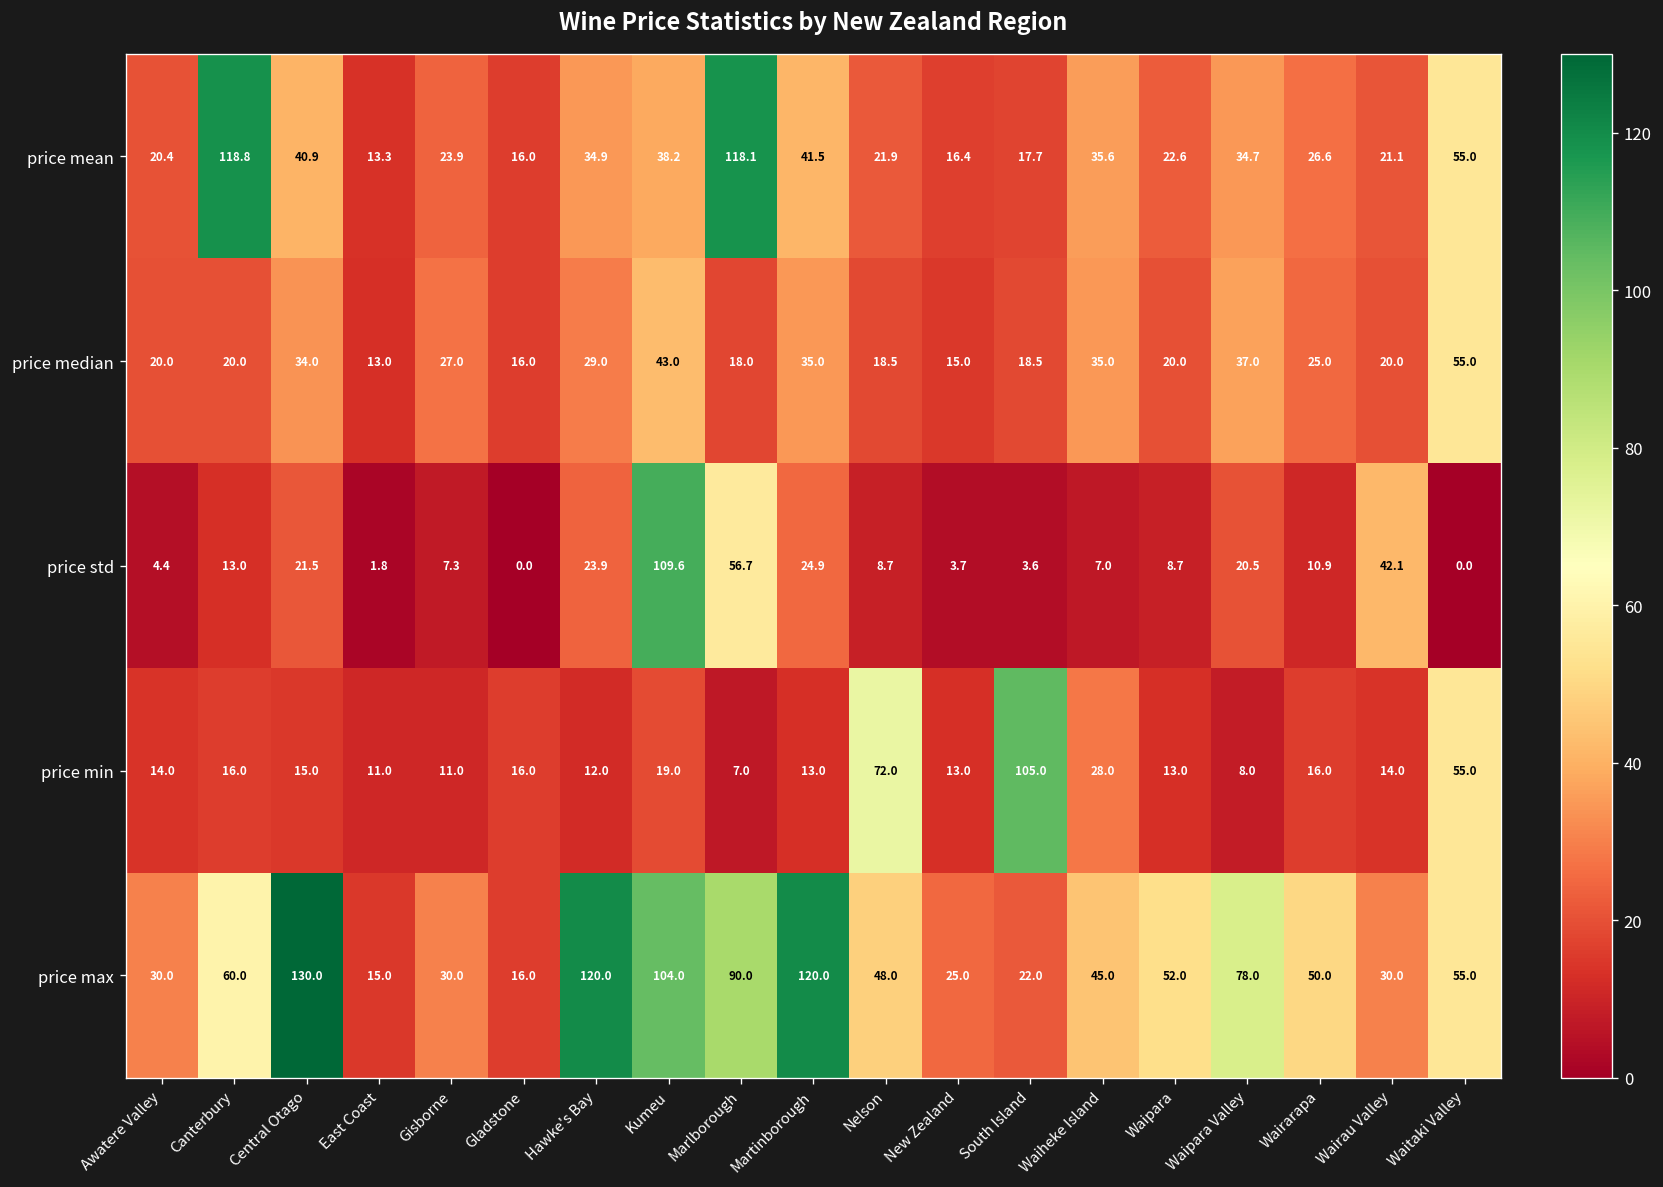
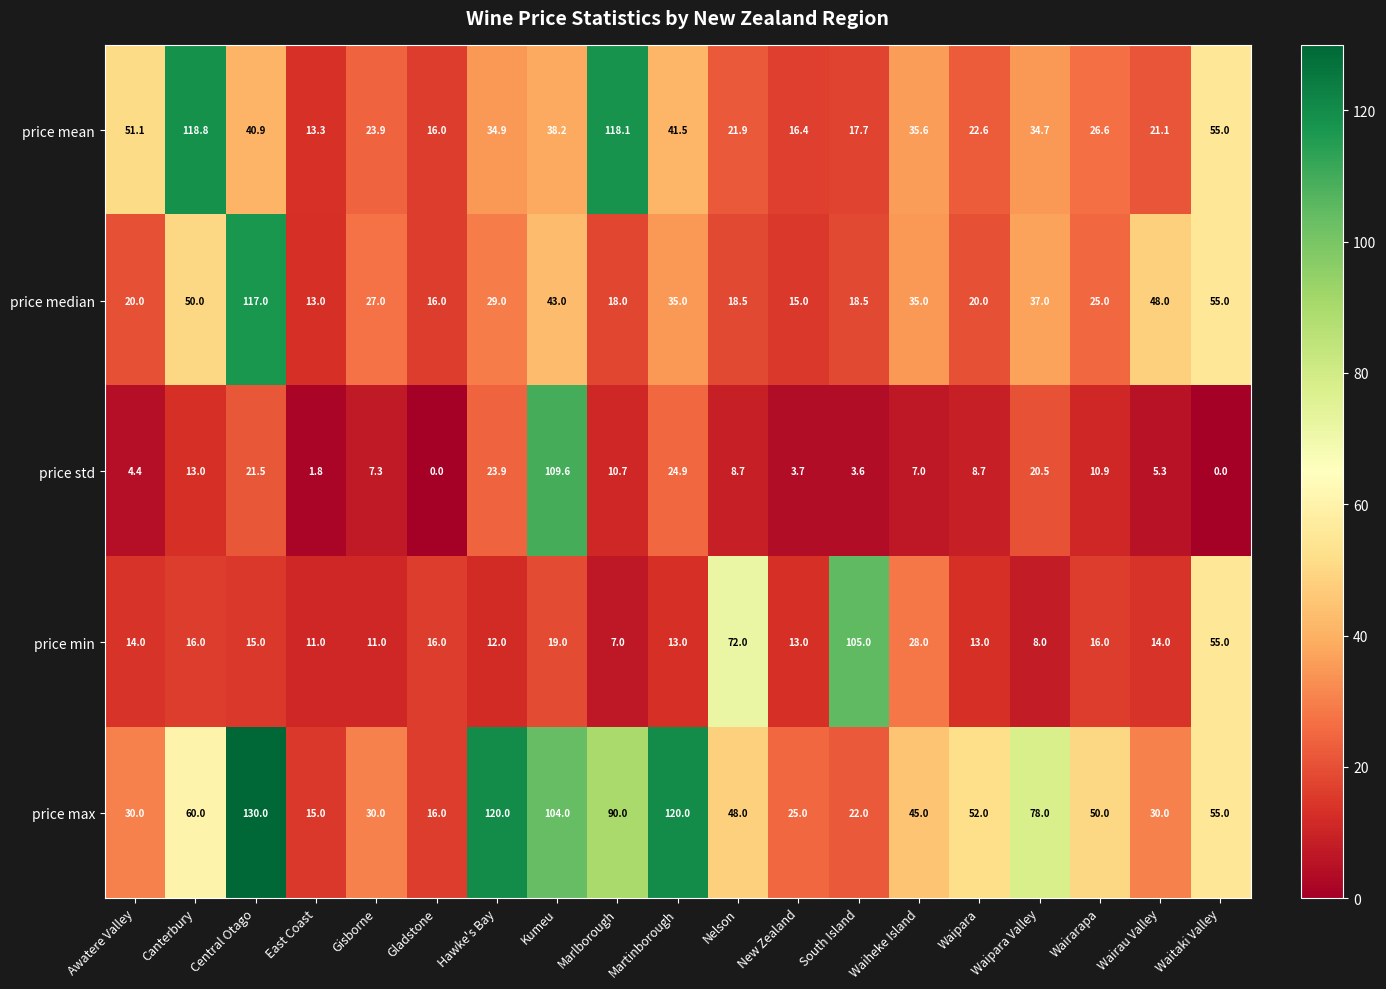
price mean, Awatere Valley: 20.4 -> 51.1
price median, Canterbury: 20.0 -> 50.0
price median, Central Otago: 34.0 -> 117.0
price median, Wairau Valley: 20.0 -> 48.0
price std, Marlborough: 56.7 -> 10.7
price std, Wairau Valley: 42.1 -> 5.3
